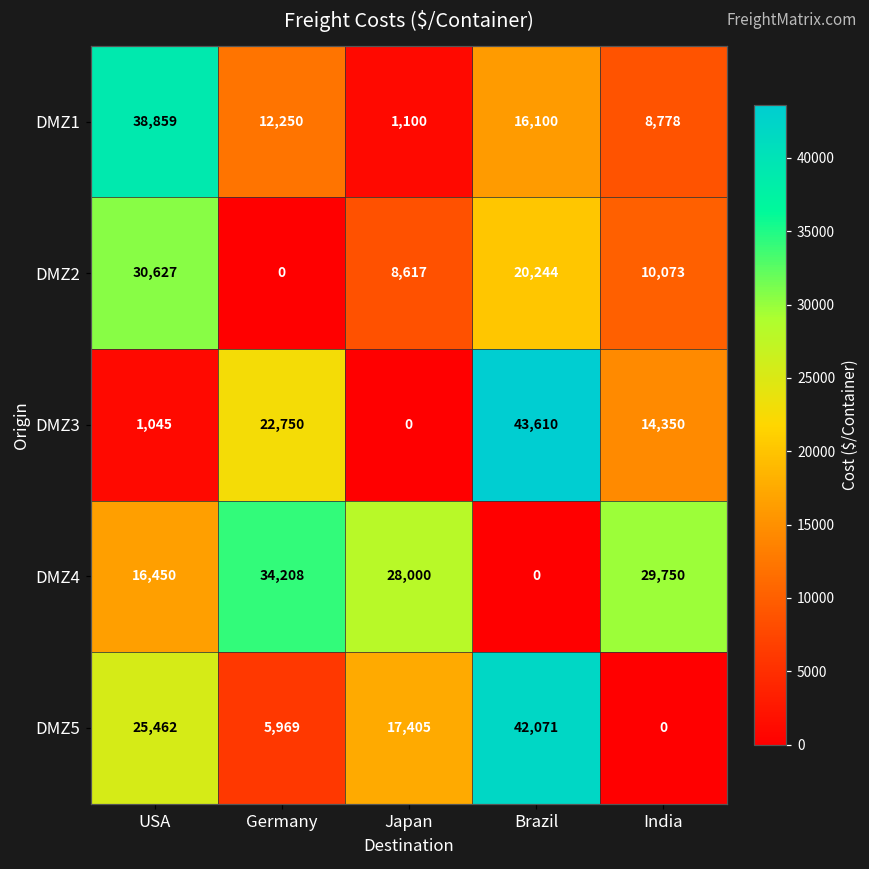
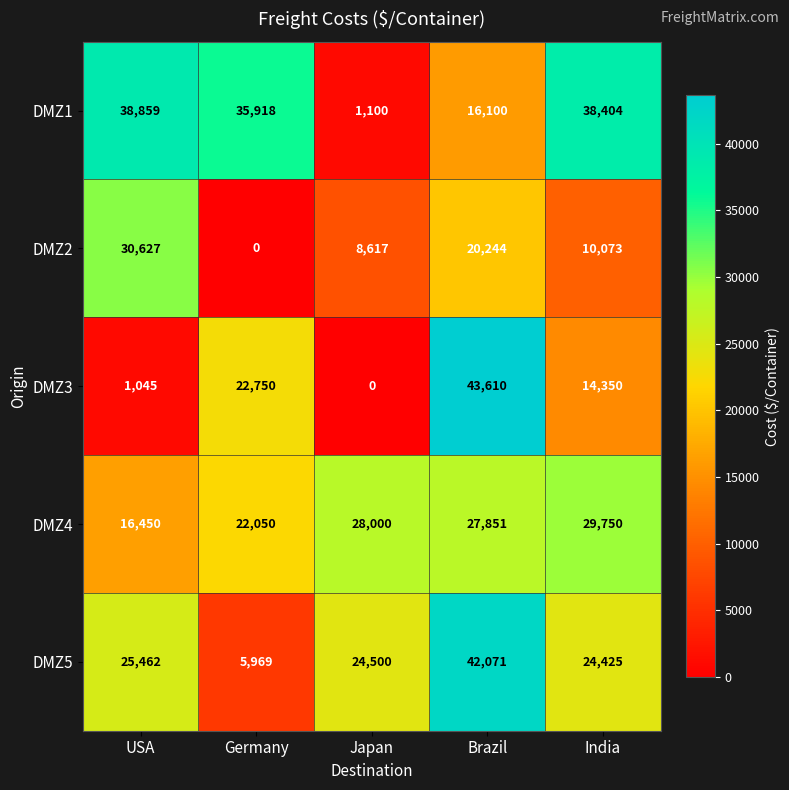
DMZ1, Germany: 12,250 -> 35,918
DMZ1, India: 8,778 -> 38,404
DMZ4, Germany: 34,208 -> 22,050
DMZ4, Brazil: 0 -> 27,851
DMZ5, Japan: 17,405 -> 24,500
DMZ5, India: 0 -> 24,425
